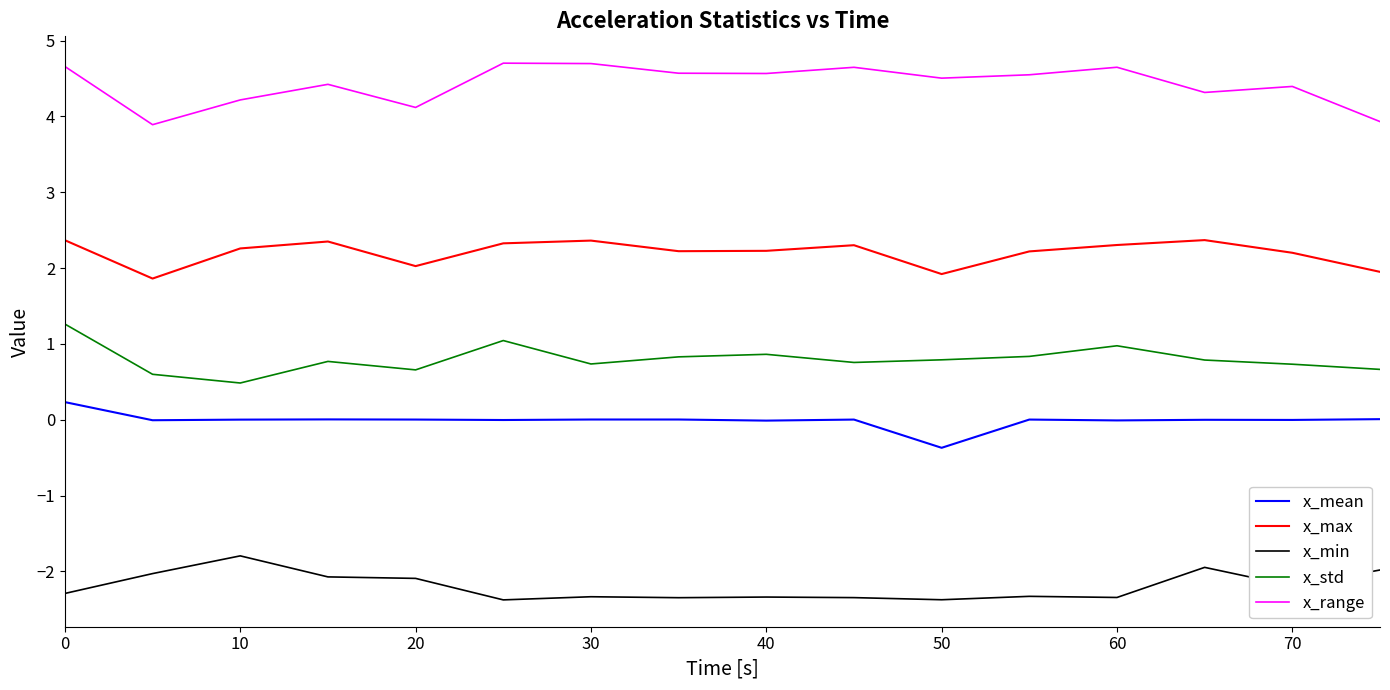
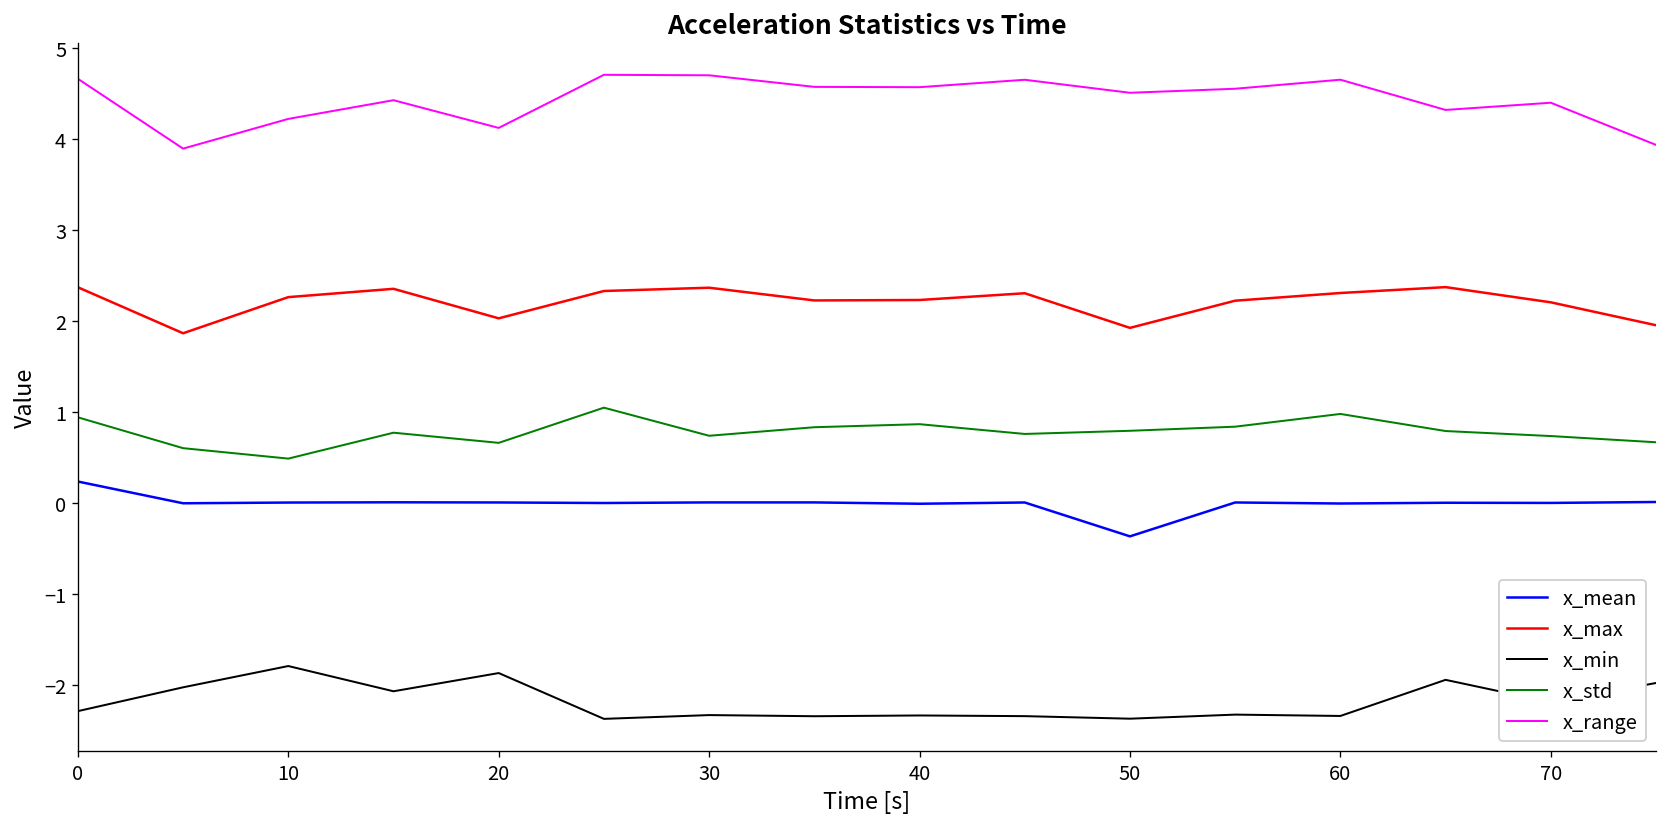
x_std, 0: 1.3 -> 0.9
x_min, 20: -2.1 -> -1.9
